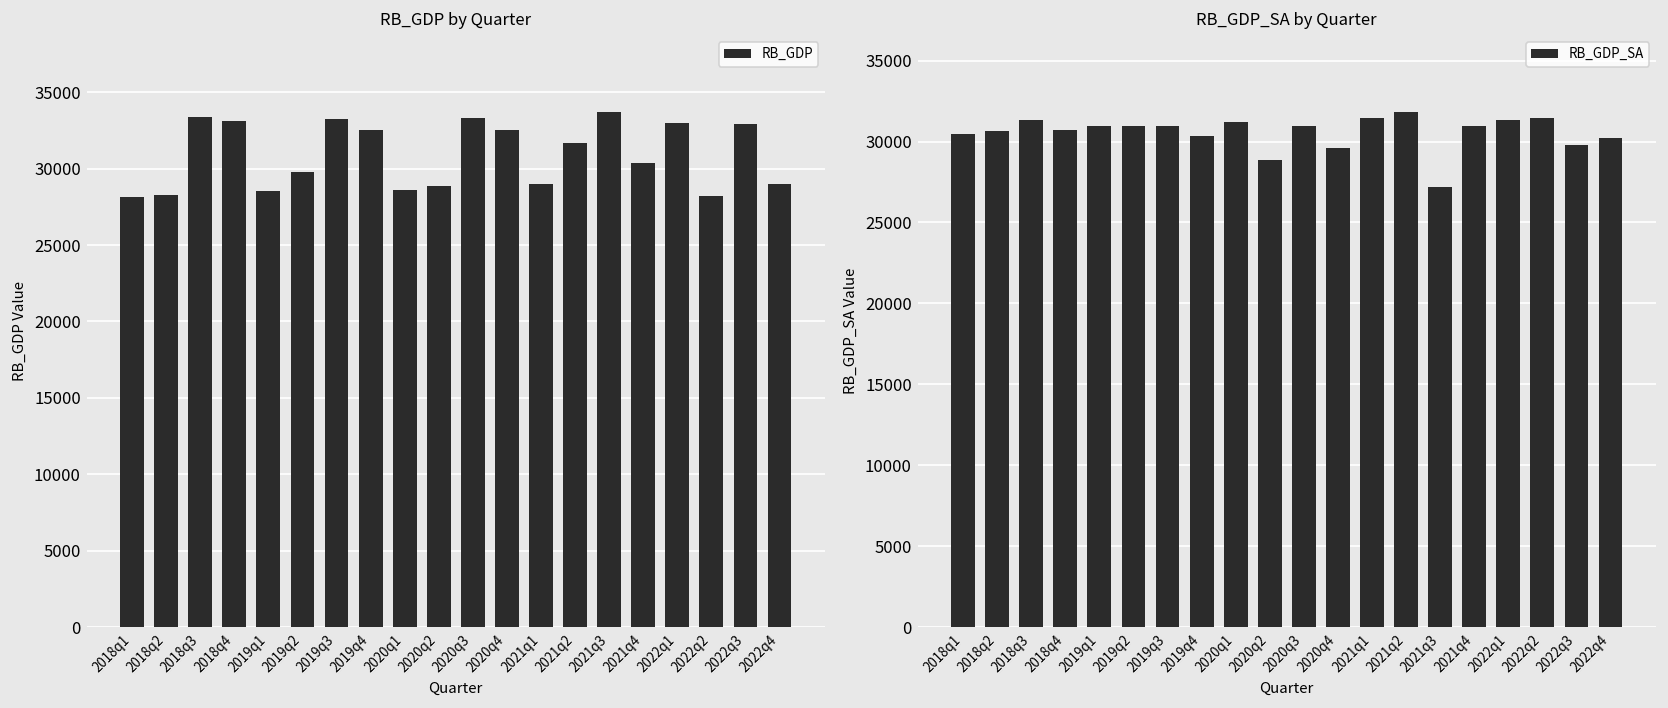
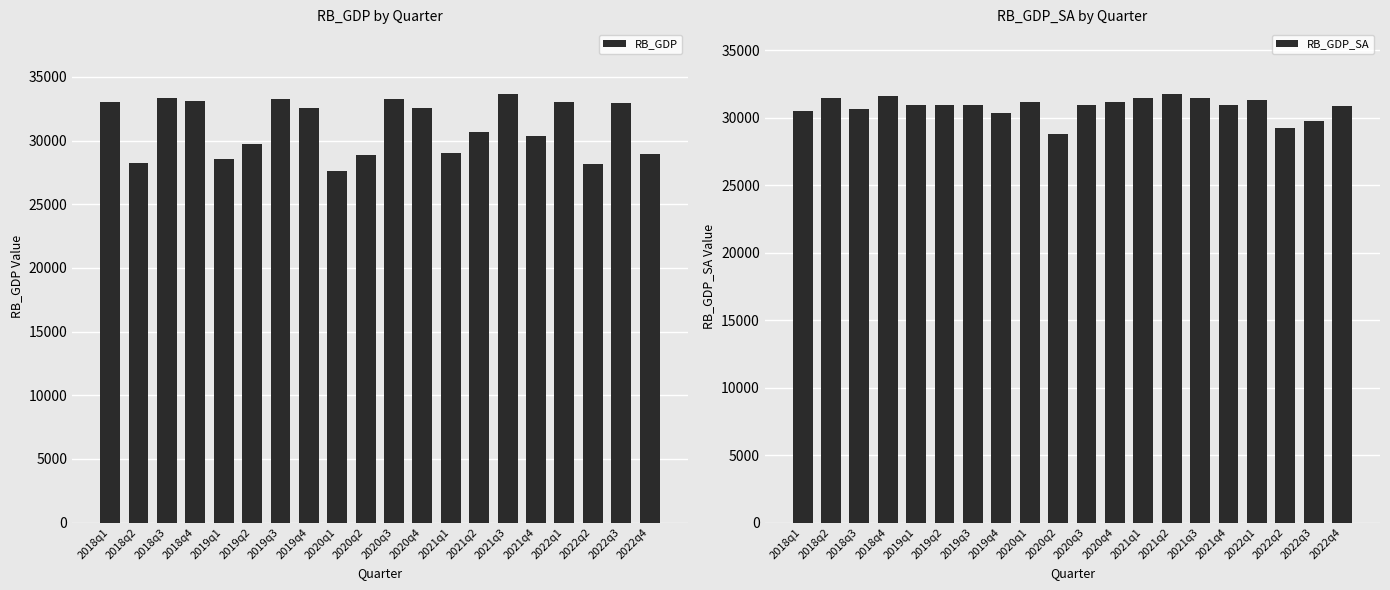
RB_GDP by Quarter, 2018q1: 28100 -> 33000
RB_GDP by Quarter, 2020q1: 28600 -> 27600
RB_GDP by Quarter, 2021q2: 31700 -> 30600
RB_GDP_SA by Quarter, 2018q2: 30700 -> 31400
RB_GDP_SA by Quarter, 2018q3: 31300 -> 30600
RB_GDP_SA by Quarter, 2018q4: 30700 -> 31600
RB_GDP_SA by Quarter, 2020q4: 29600 -> 31200
RB_GDP_SA by Quarter, 2021q3: 27200 -> 31500
RB_GDP_SA by Quarter, 2022q2: 31400 -> 29200
RB_GDP_SA by Quarter, 2022q4: 30200 -> 30900
